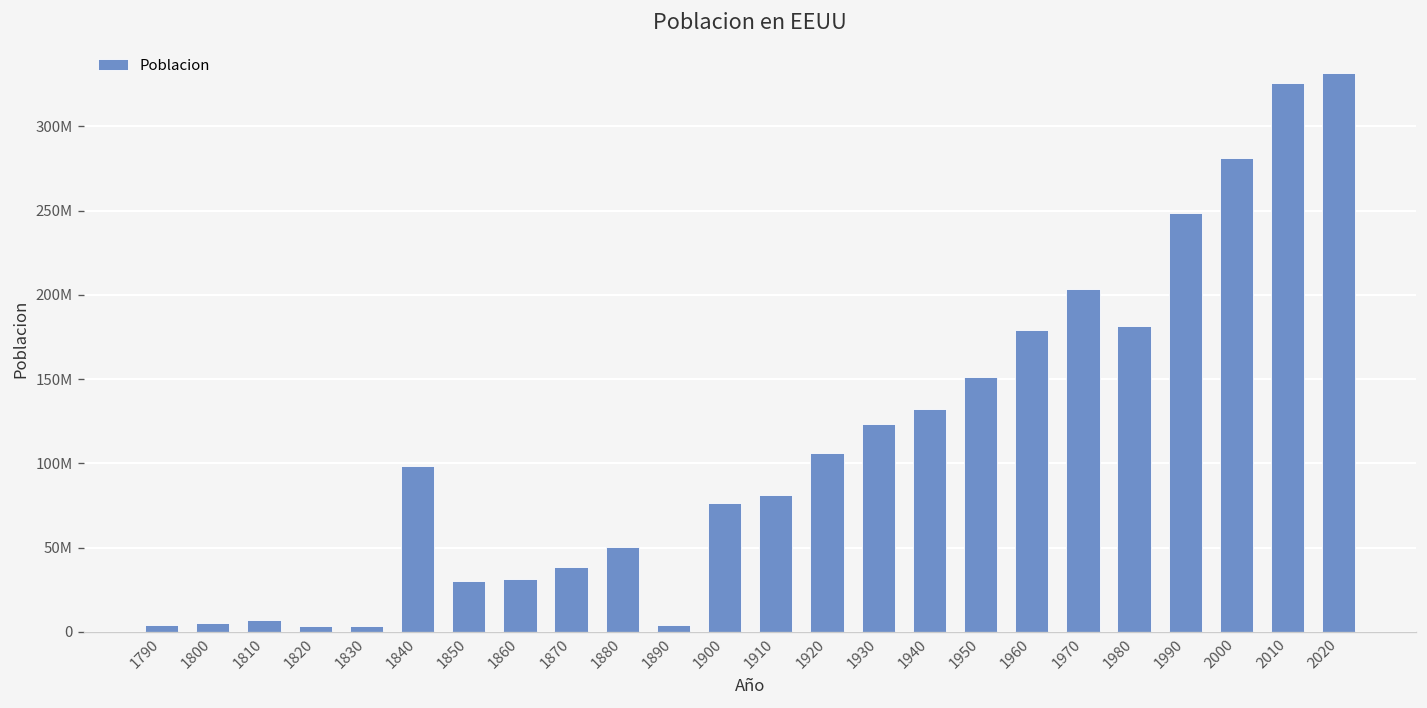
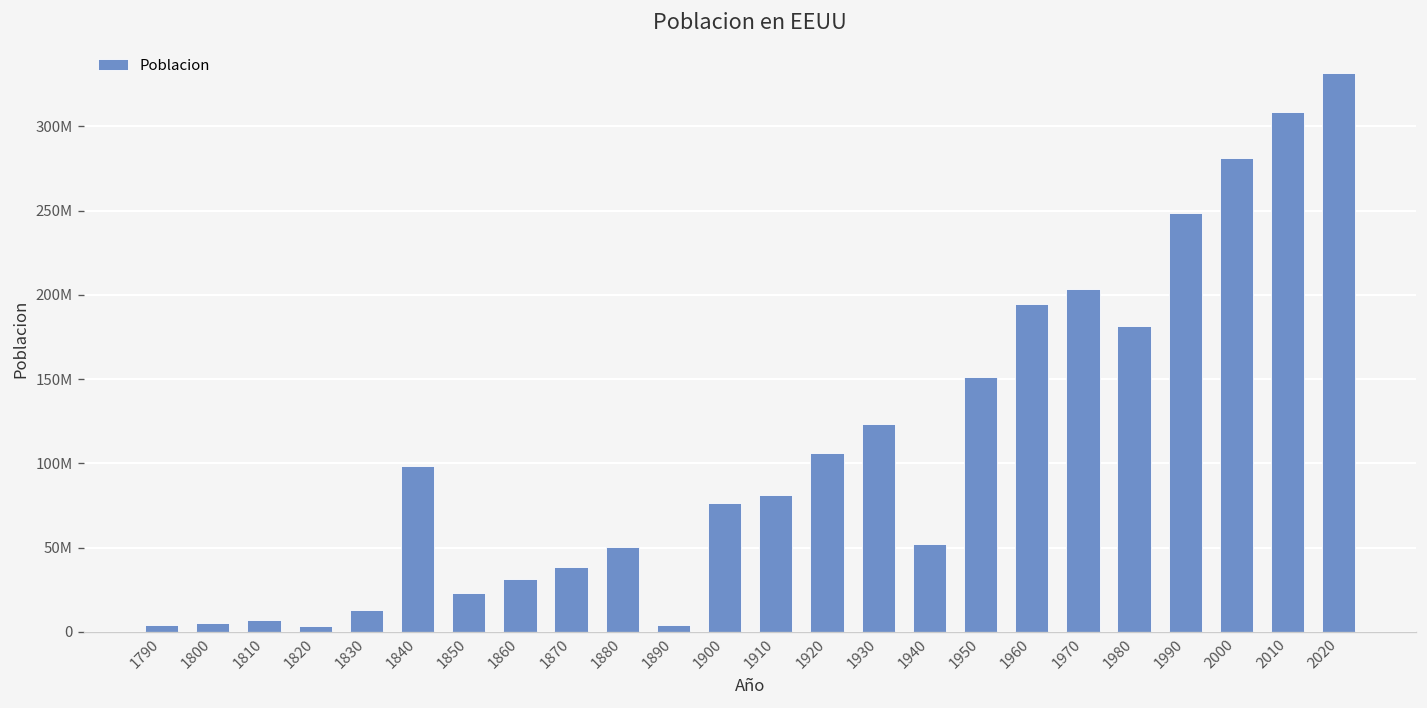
1830: 4000000 -> 13000000
1850: 30000000 -> 23000000
1940: 132000000 -> 52000000
1960: 179000000 -> 195000000
2010: 326000000 -> 309000000
